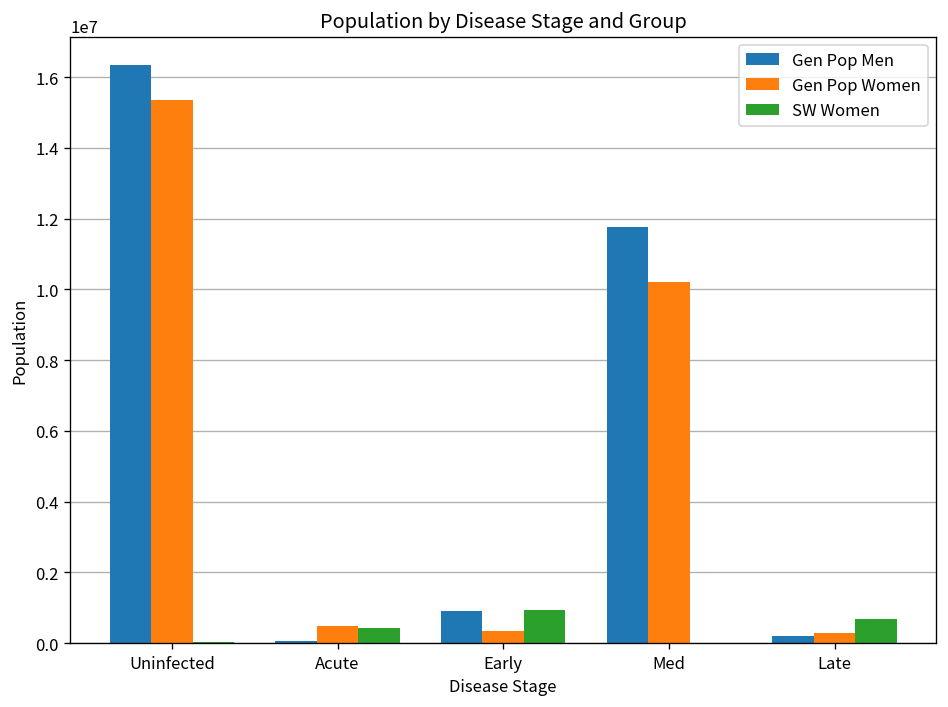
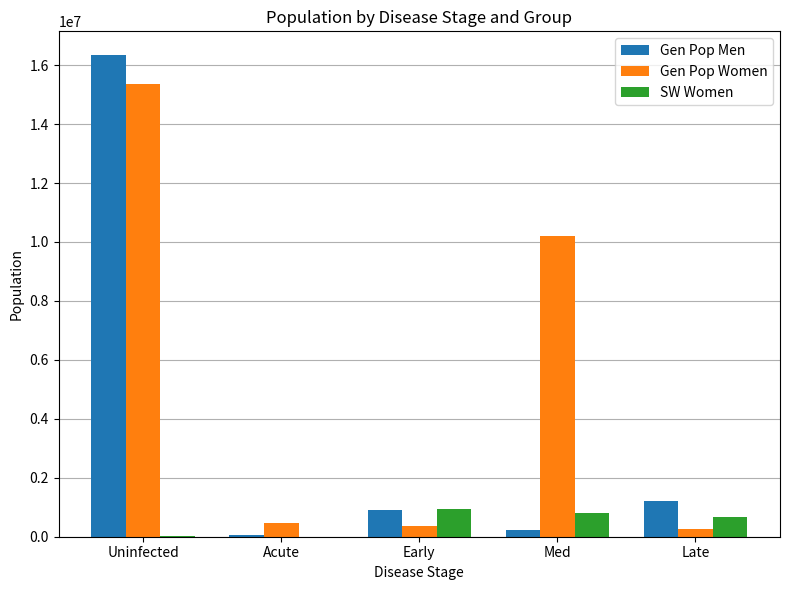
SW Women, Acute: 400000 -> 0
Gen Pop Men, Med: 11800000 -> 200000
SW Women, Med: 0 -> 800000
Gen Pop Men, Late: 200000 -> 1200000
